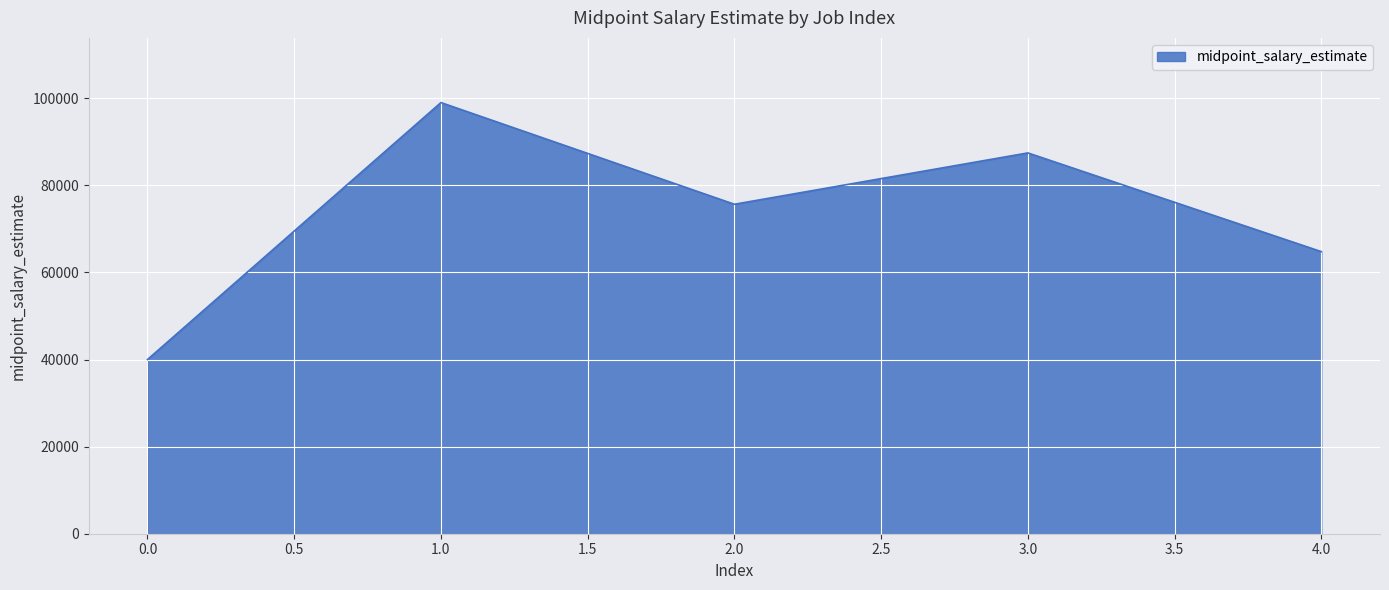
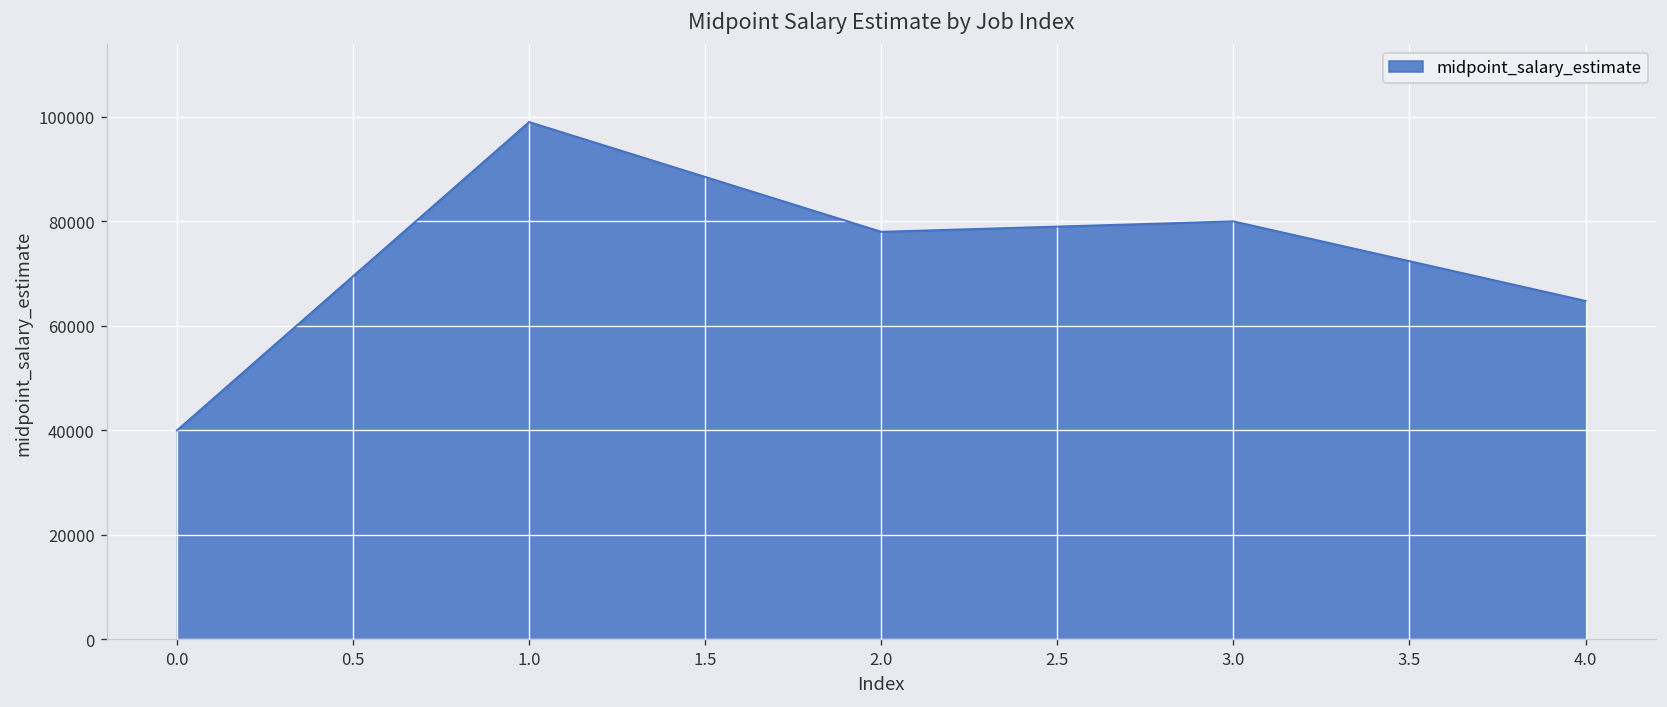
2.0: 76000 -> 78000
3.0: 87000 -> 80000
